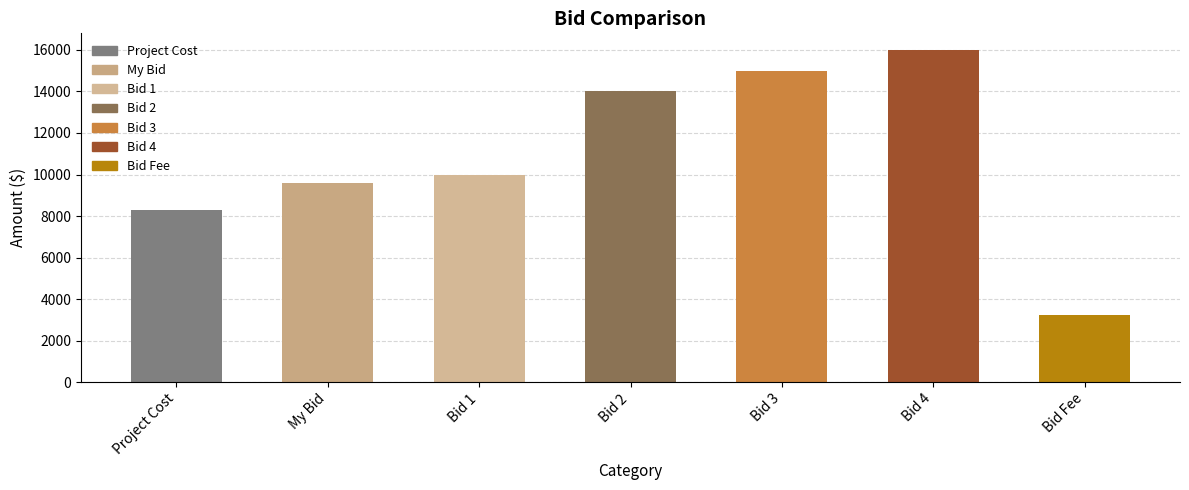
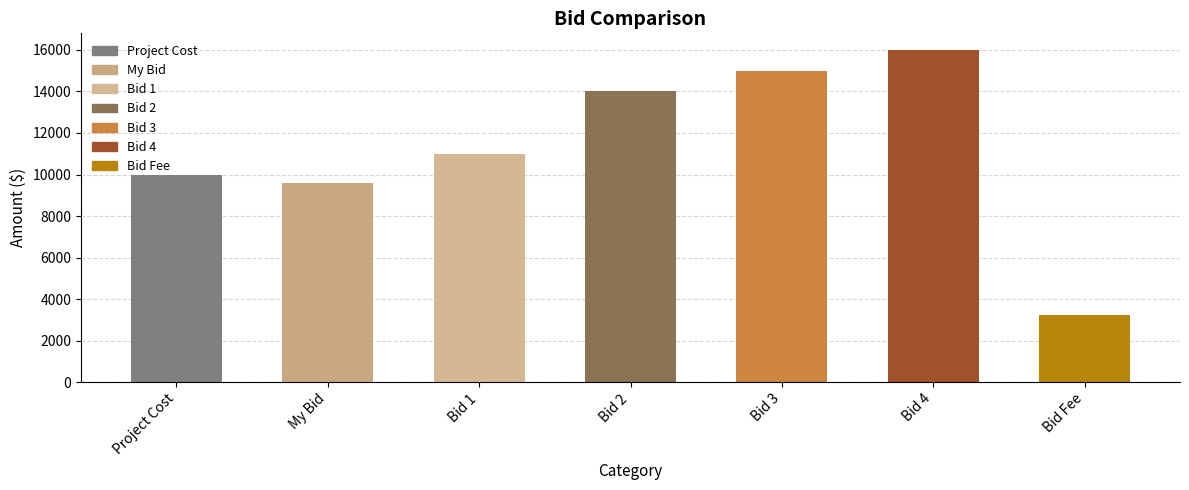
Project Cost: 8300 -> 10000
Bid 1: 10000 -> 11000
